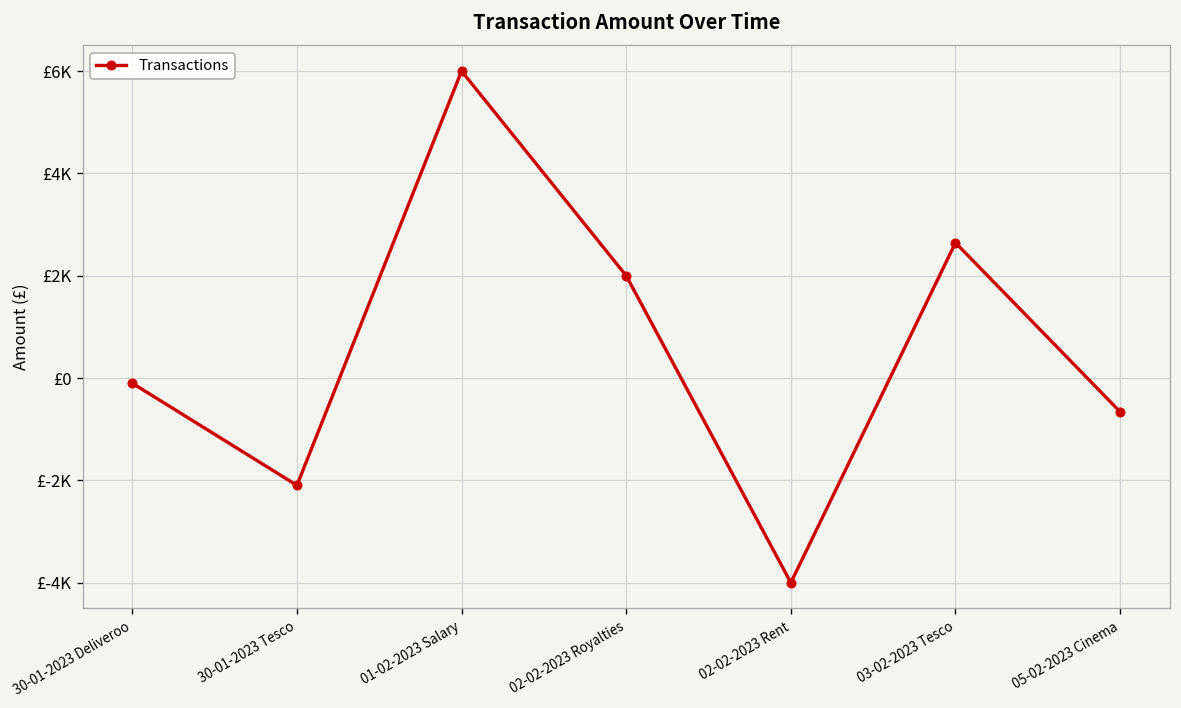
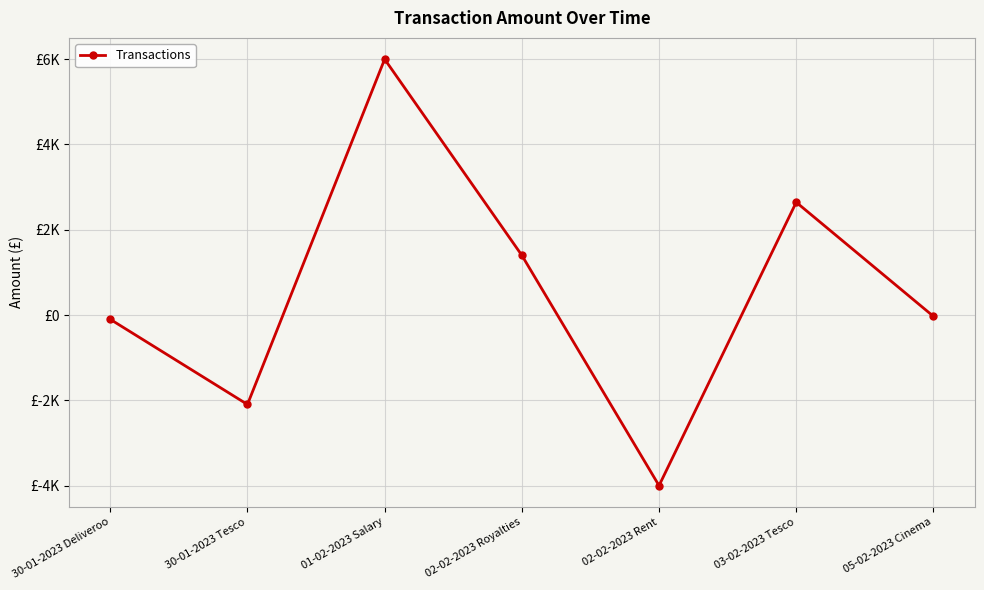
02-02-2023 Royalties: £2000 -> £1400
05-02-2023 Cinema: £-700 -> £0
